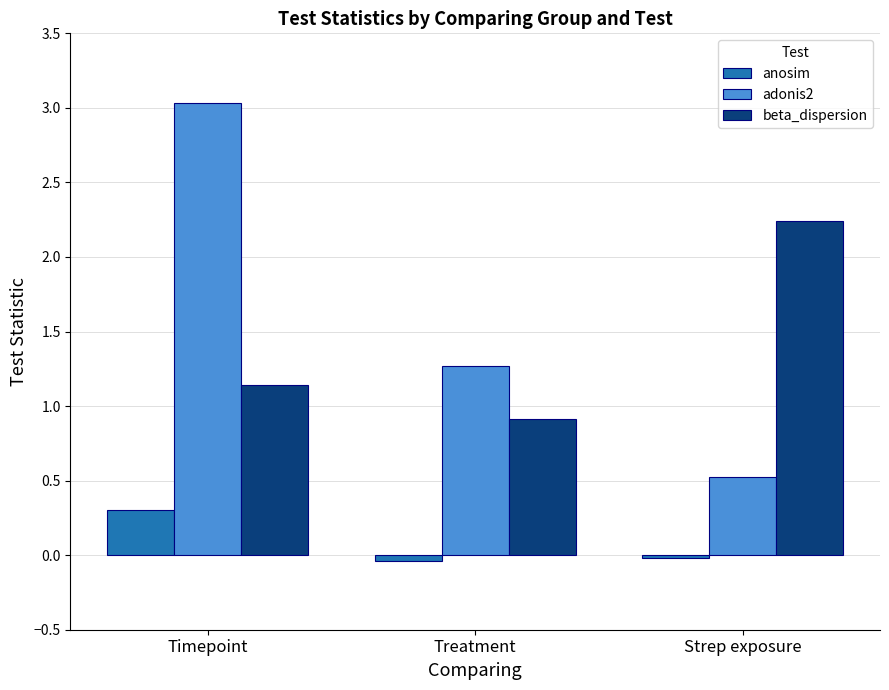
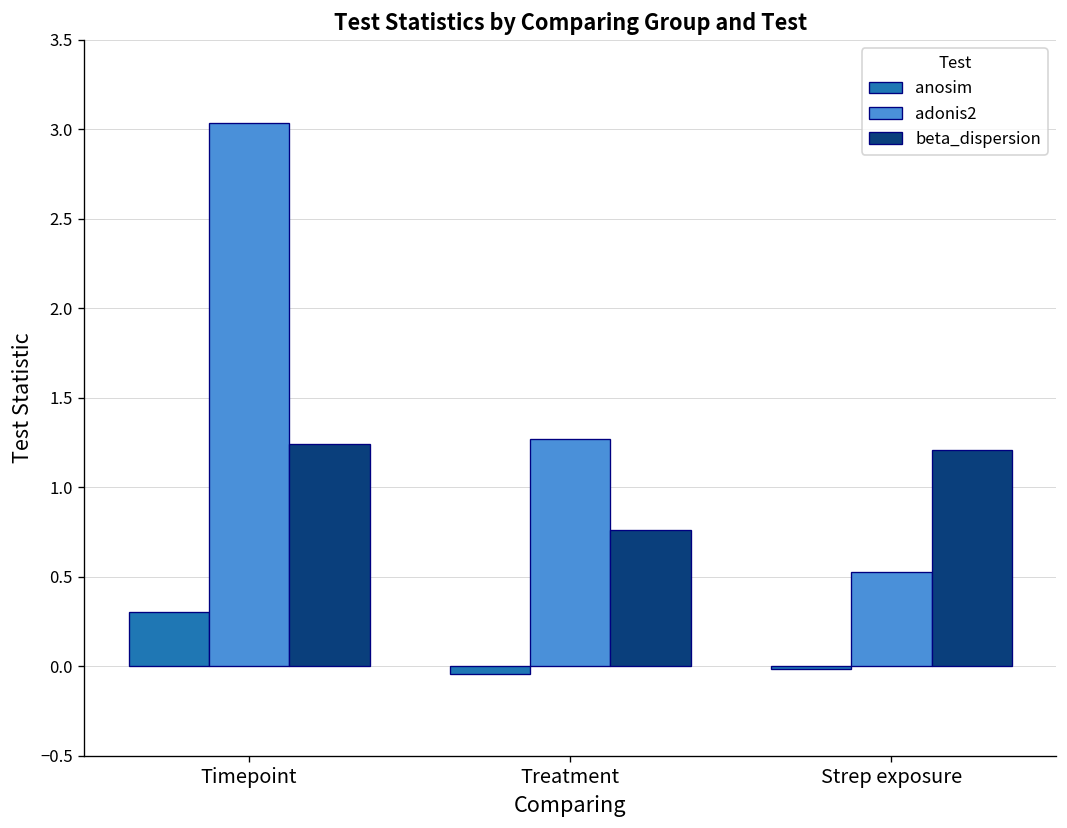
beta_dispersion, Timepoint: 1.14 -> 1.24
beta_dispersion, Treatment: 0.91 -> 0.76
beta_dispersion, Strep exposure: 2.24 -> 1.21
